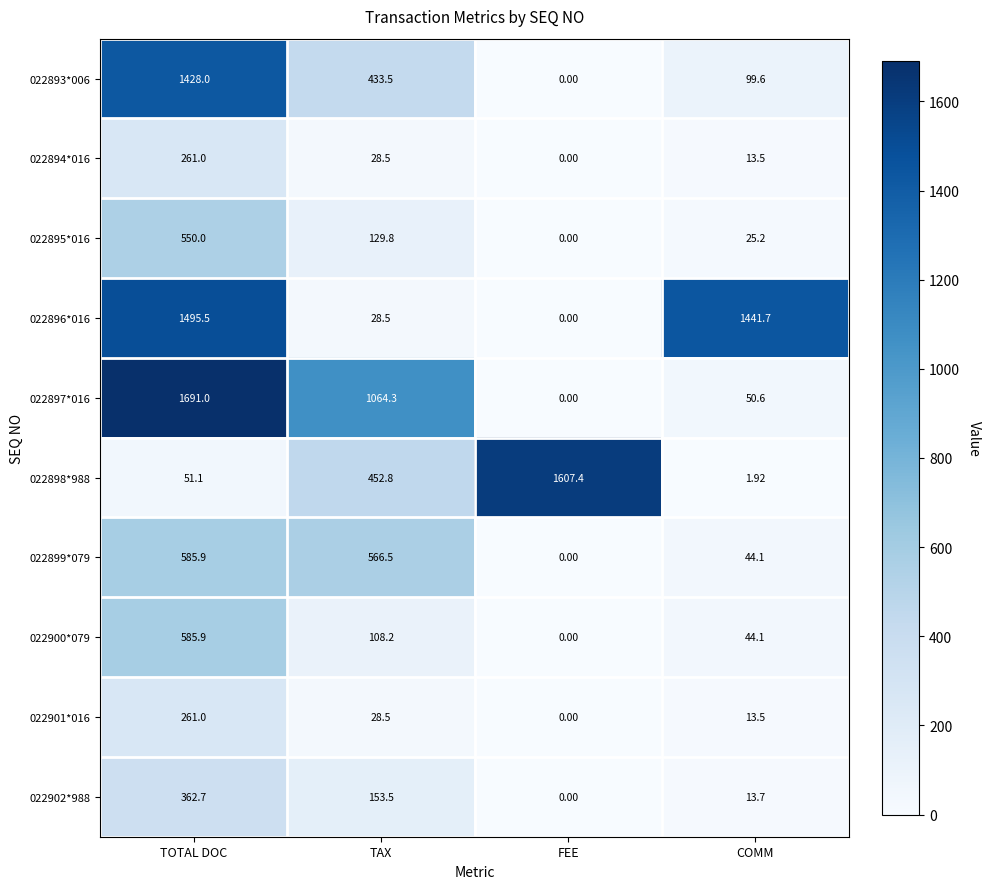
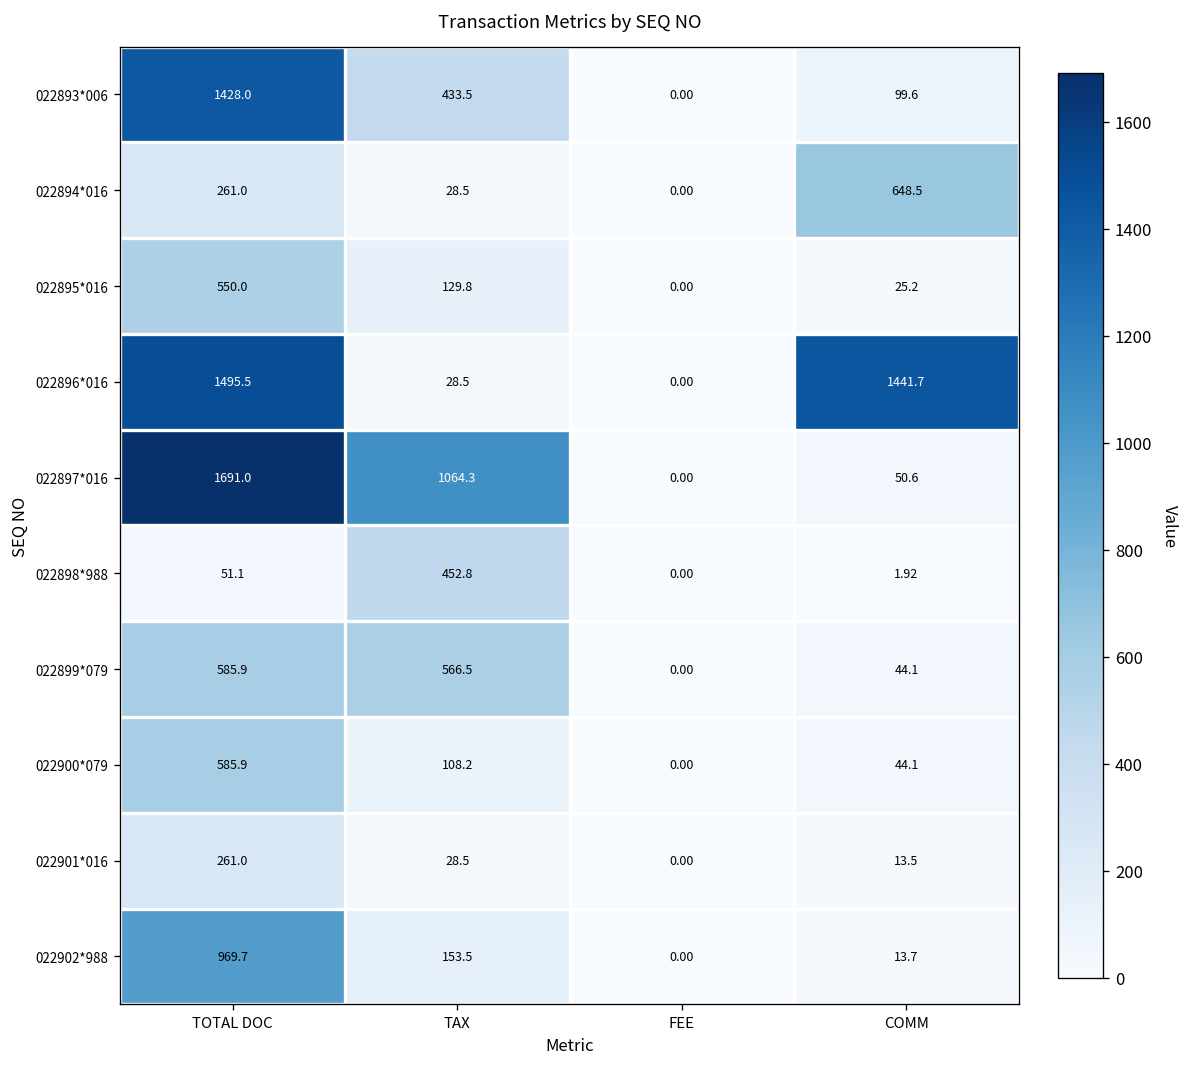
022894*016, COMM: 13.5 -> 648.5
022898*988, FEE: 1607.4 -> 0.00
022902*988, TOTAL DOC: 362.7 -> 969.7
